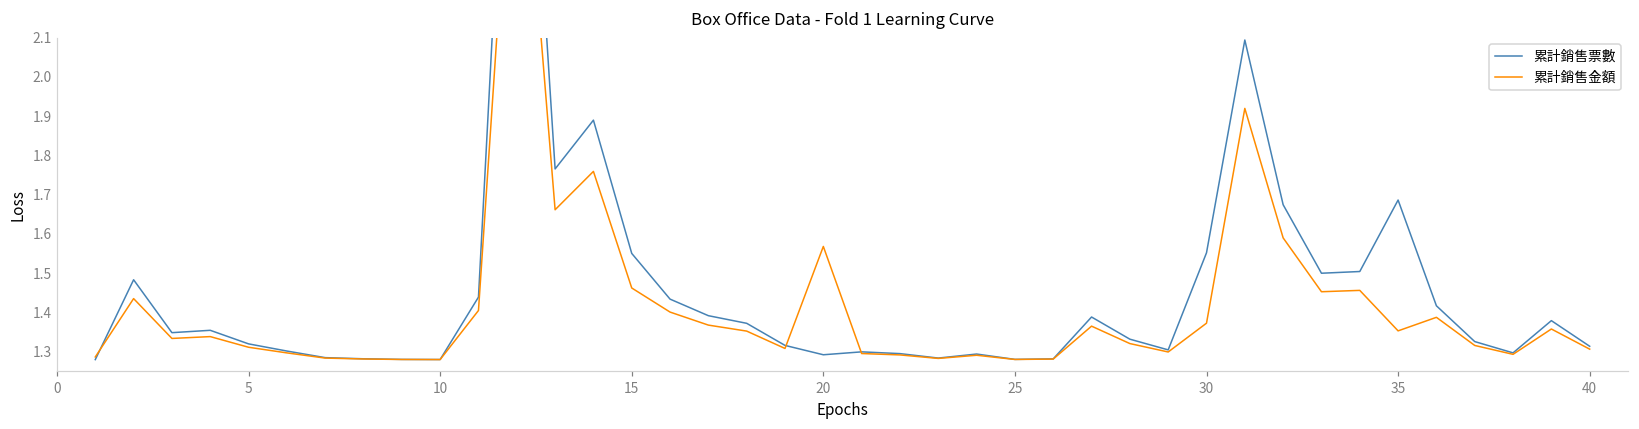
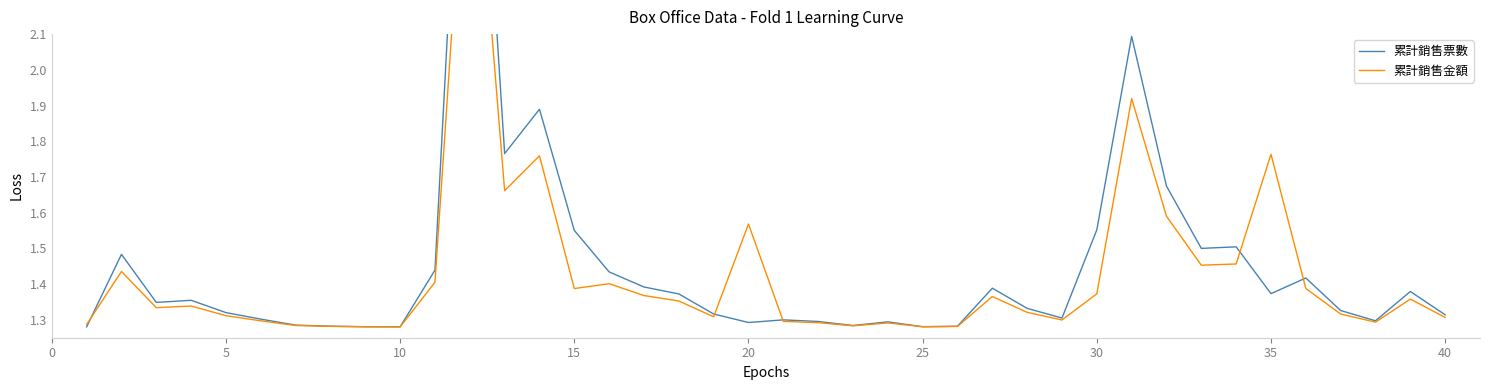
累計銷售金額, 15: 1.46 -> 1.39
累計銷售票數, 35: 1.69 -> 1.37
累計銷售金額, 35: 1.35 -> 1.76
